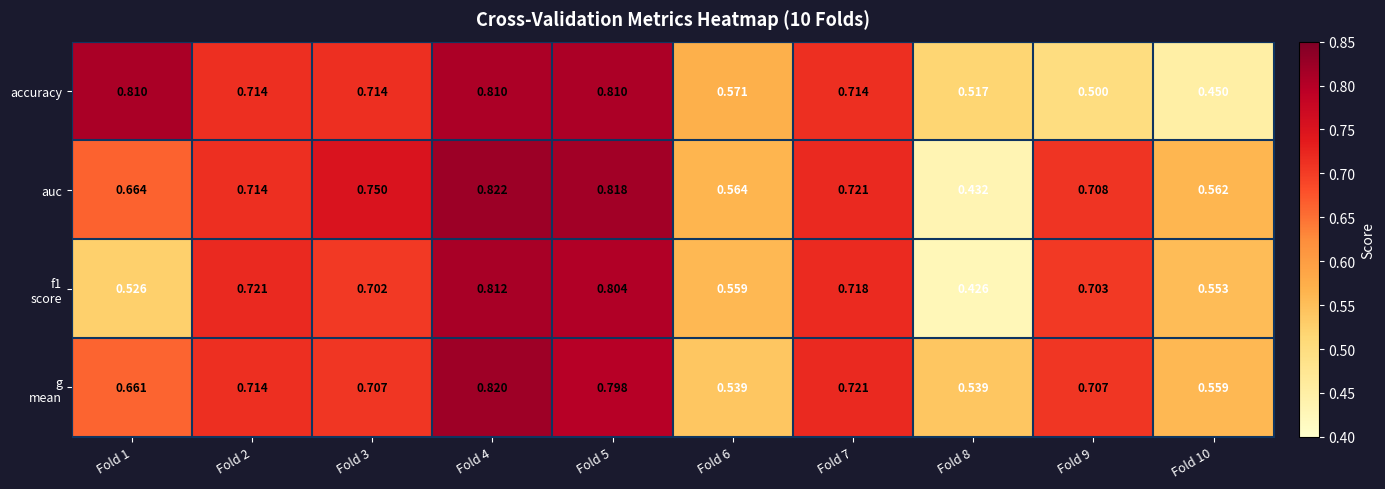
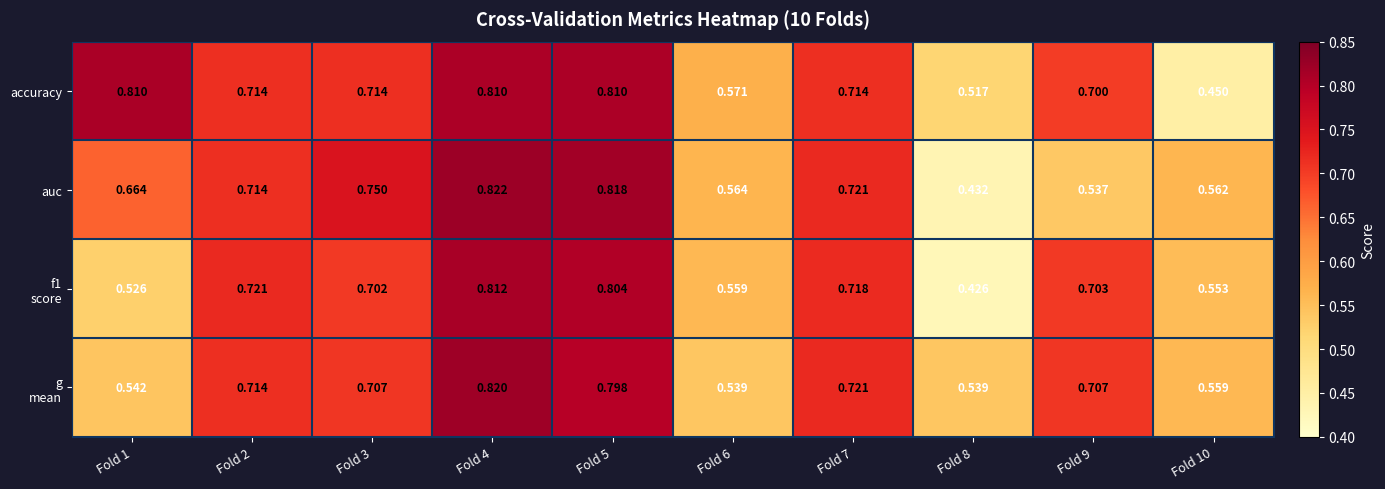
accuracy, Fold 9: 0.500 -> 0.700
auc, Fold 9: 0.708 -> 0.537
g mean, Fold 1: 0.661 -> 0.542
